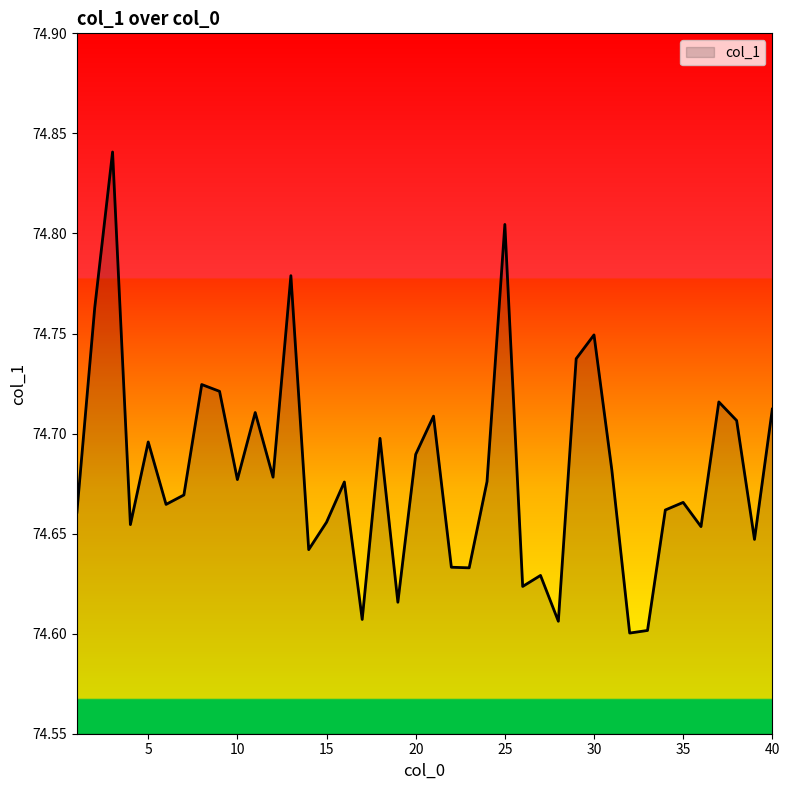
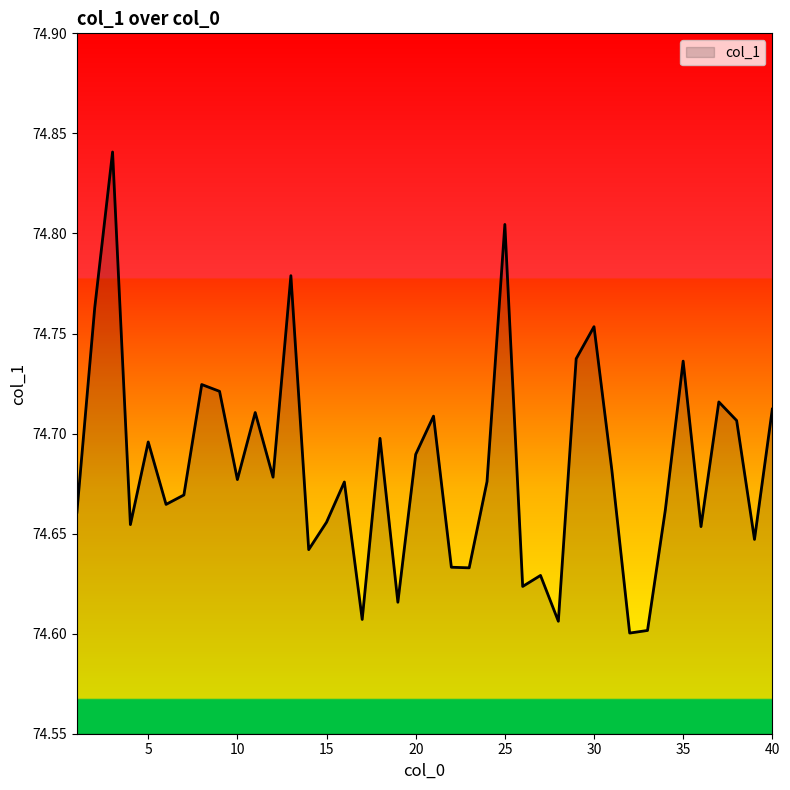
30: 74.749 -> 74.753
35: 74.666 -> 74.736
